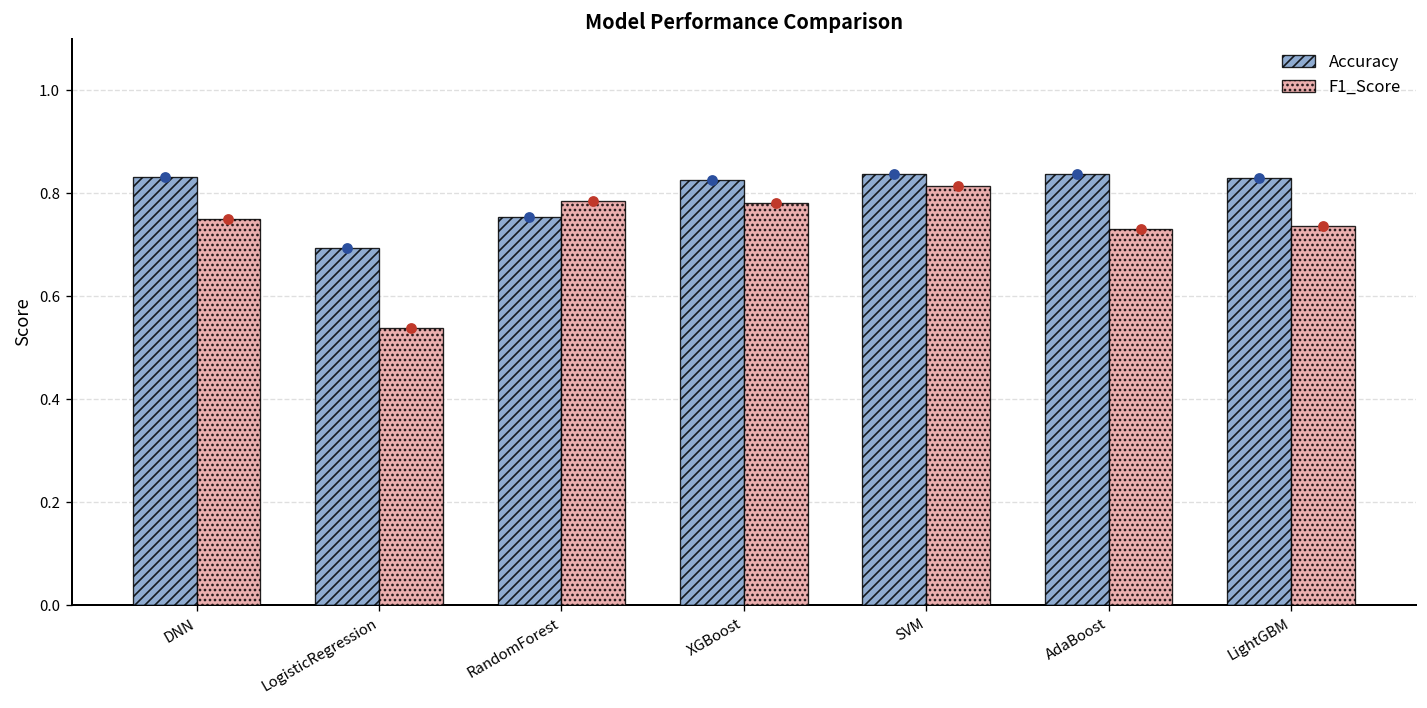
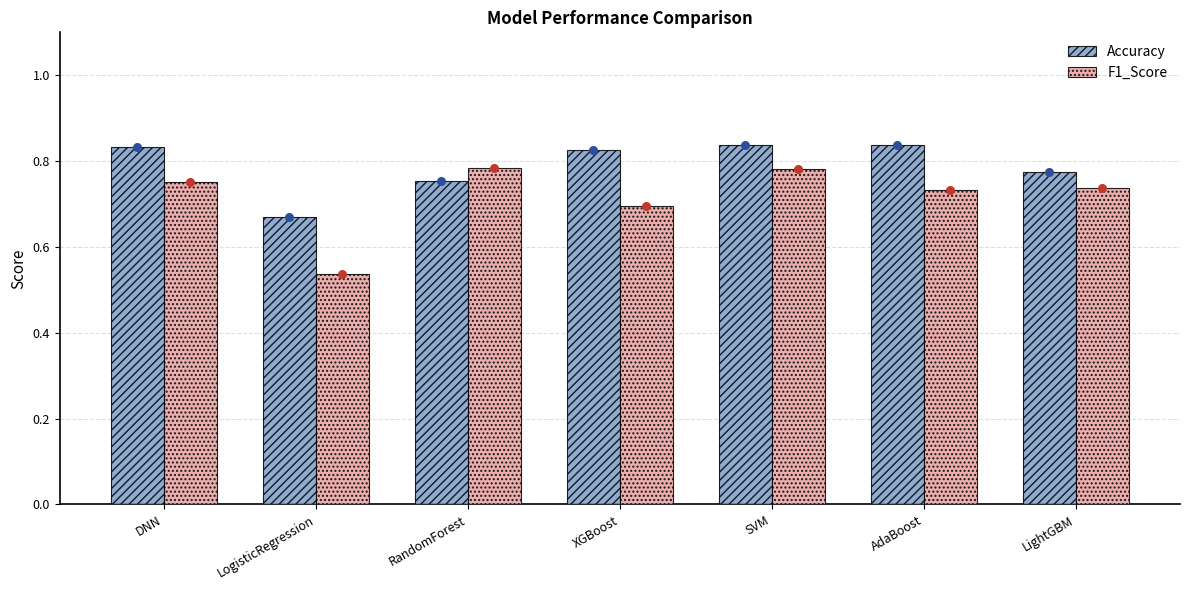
Accuracy, LogisticRegression: 0.69 -> 0.67
F1_Score, XGBoost: 0.78 -> 0.70
F1_Score, SVM: 0.81 -> 0.78
Accuracy, LightGBM: 0.83 -> 0.77
